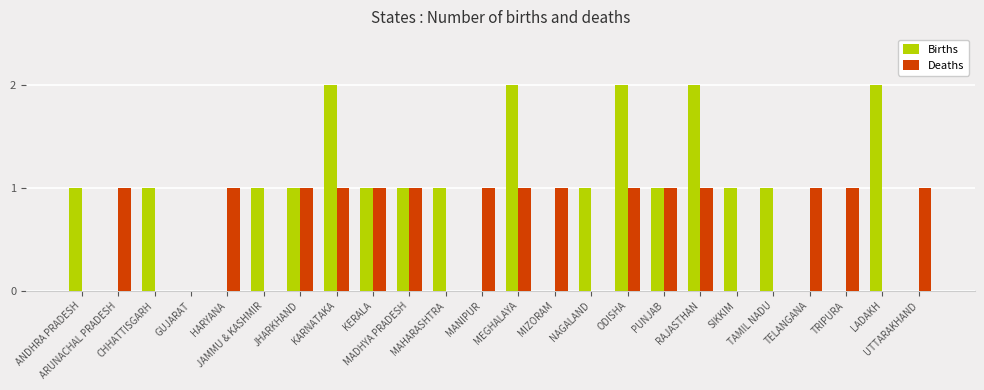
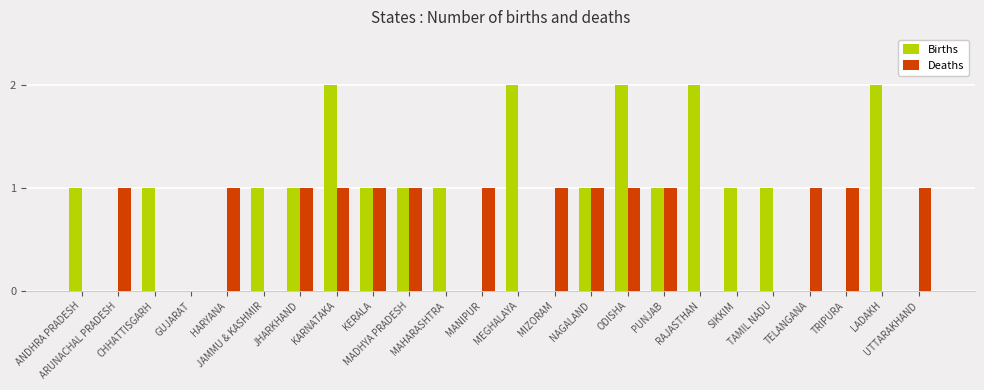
Deaths, MEGHALAYA: 1 -> 0
Deaths, NAGALAND: 0 -> 1
Deaths, RAJASTHAN: 1 -> 0
